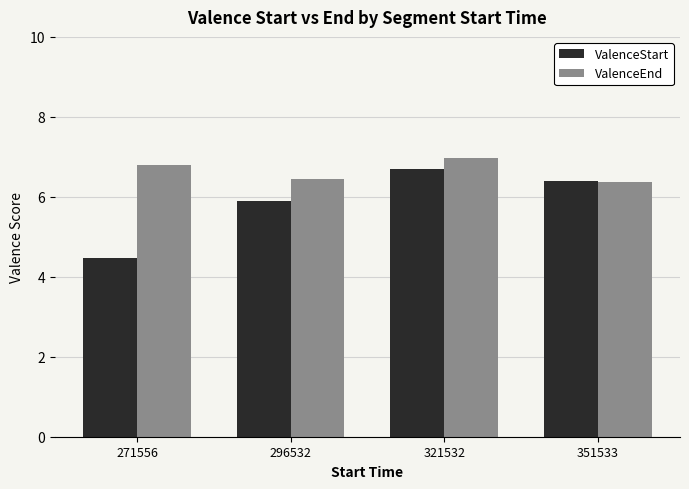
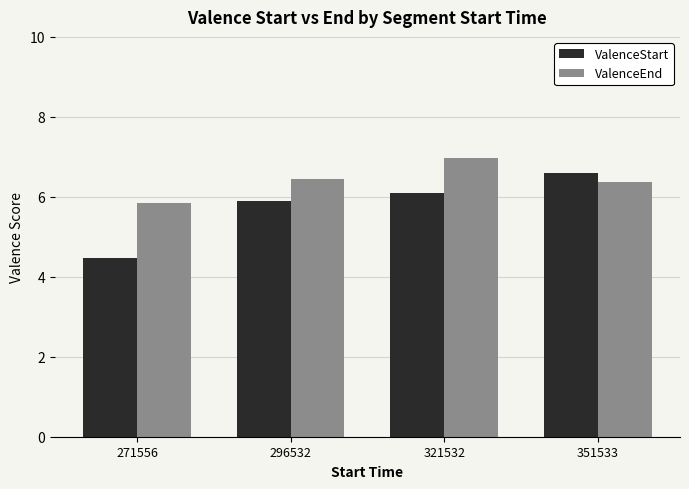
ValenceEnd, 271556: 6.8 -> 5.9
ValenceStart, 321532: 6.7 -> 6.1
ValenceStart, 351533: 6.4 -> 6.6
